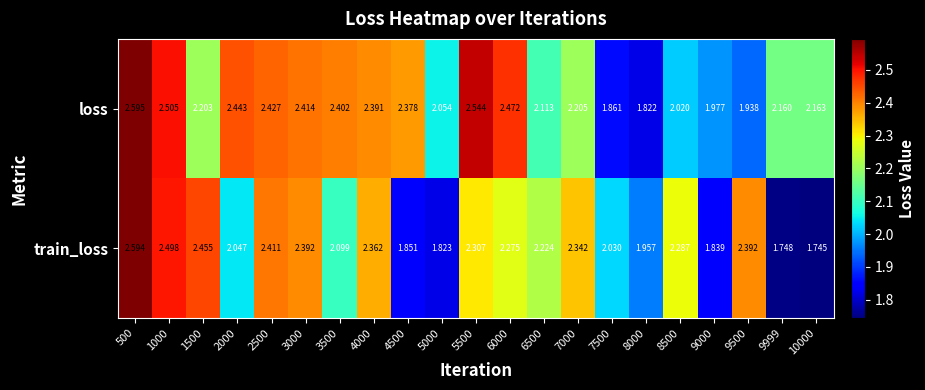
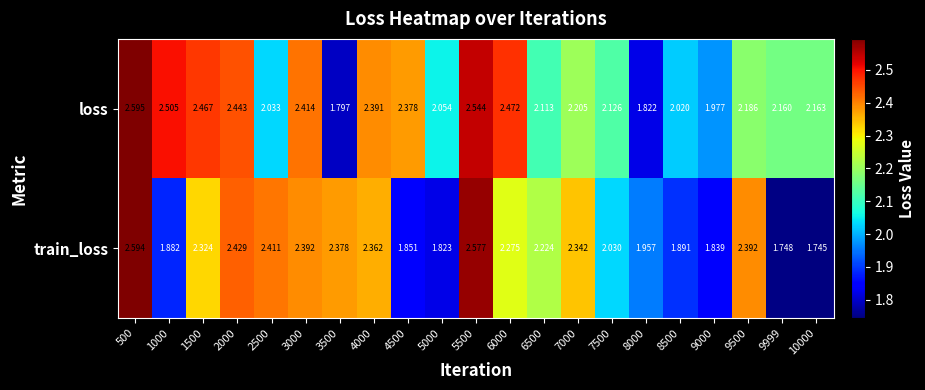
loss, 1500: 2.203 -> 2.467
loss, 2500: 2.427 -> 2.033
loss, 3500: 2.402 -> 1.797
loss, 7500: 1.861 -> 2.126
loss, 9500: 1.938 -> 2.186
train_loss, 1000: 2.498 -> 1.882
train_loss, 1500: 2.455 -> 2.324
train_loss, 2000: 2.047 -> 2.429
train_loss, 3500: 2.099 -> 2.378
train_loss, 5500: 2.307 -> 2.577
train_loss, 8500: 2.287 -> 1.891
